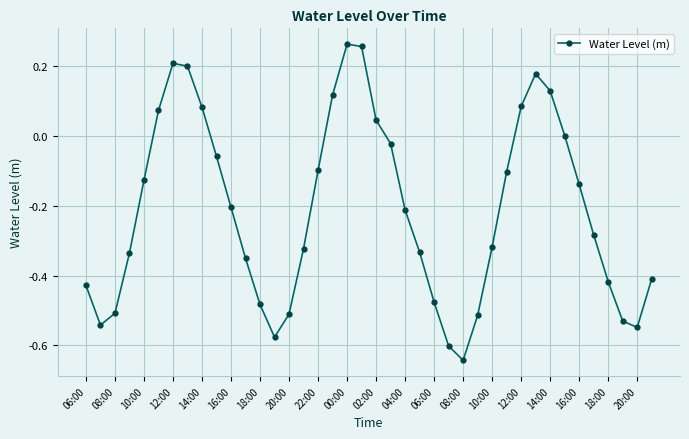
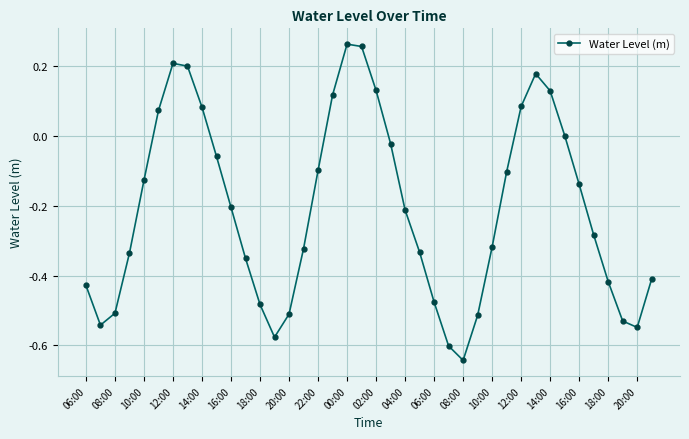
02:00: 0.05 -> 0.13
